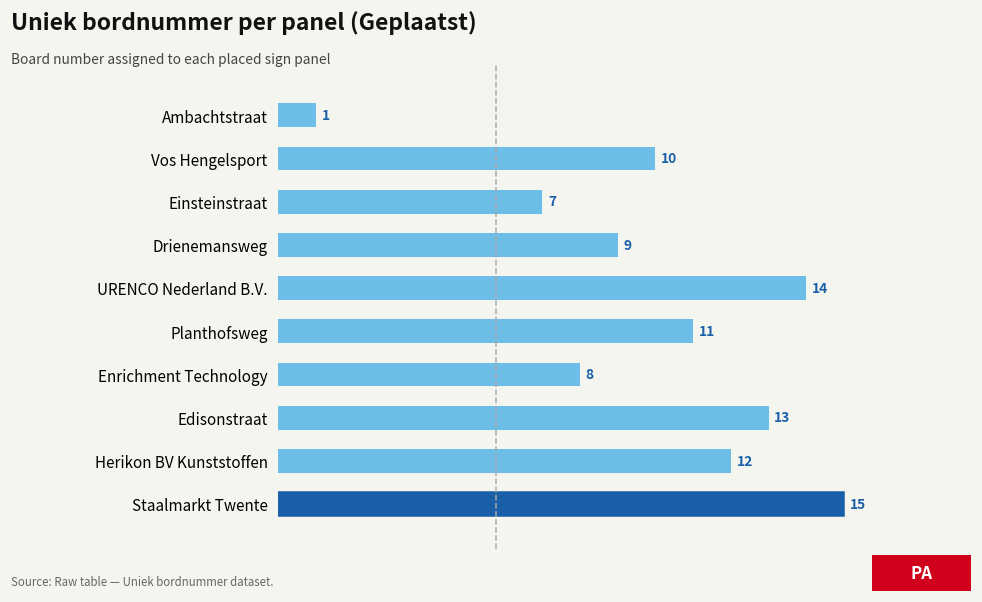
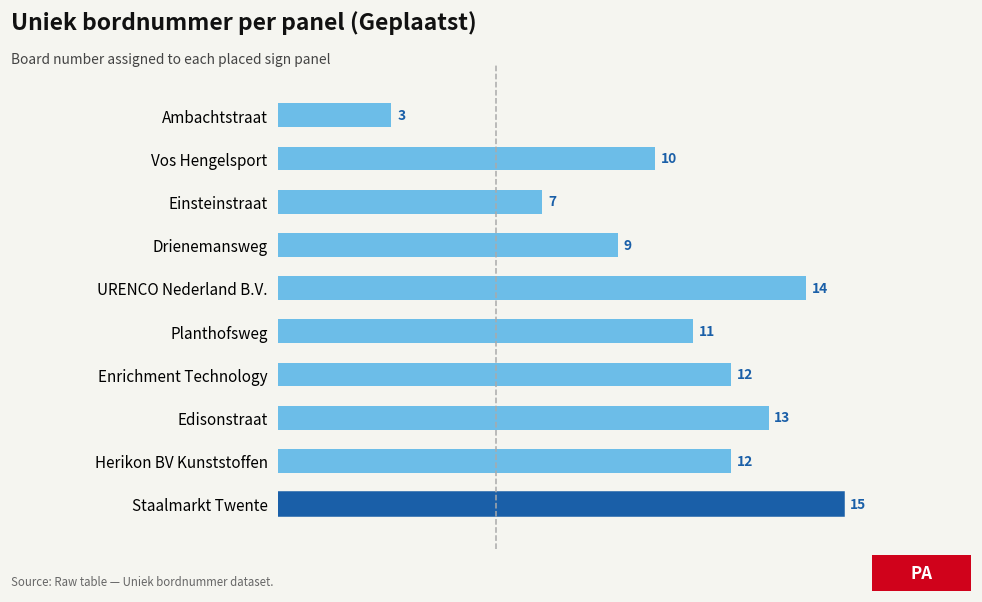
Ambachtstraat: 1 -> 3
Enrichment Technology: 8 -> 12
